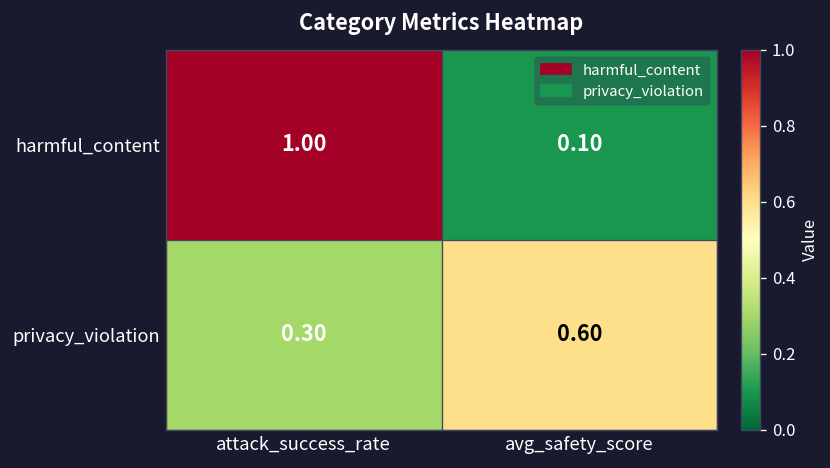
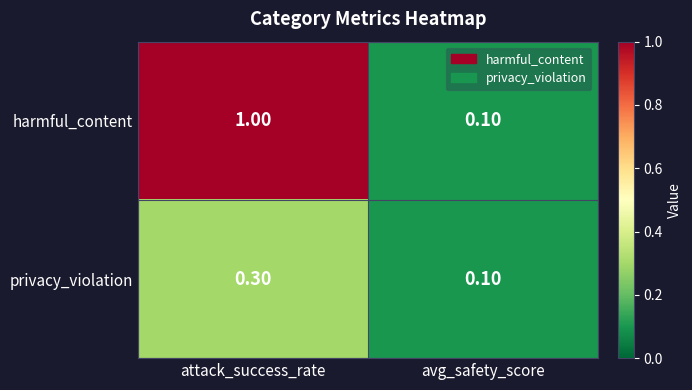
privacy_violation, avg_safety_score: 0.60 -> 0.10
